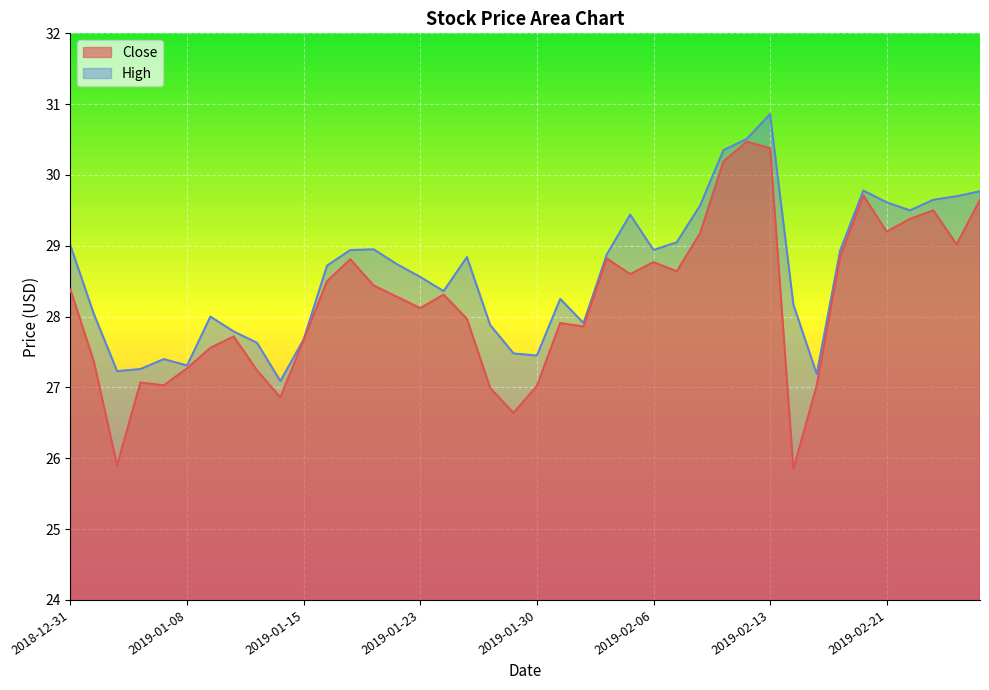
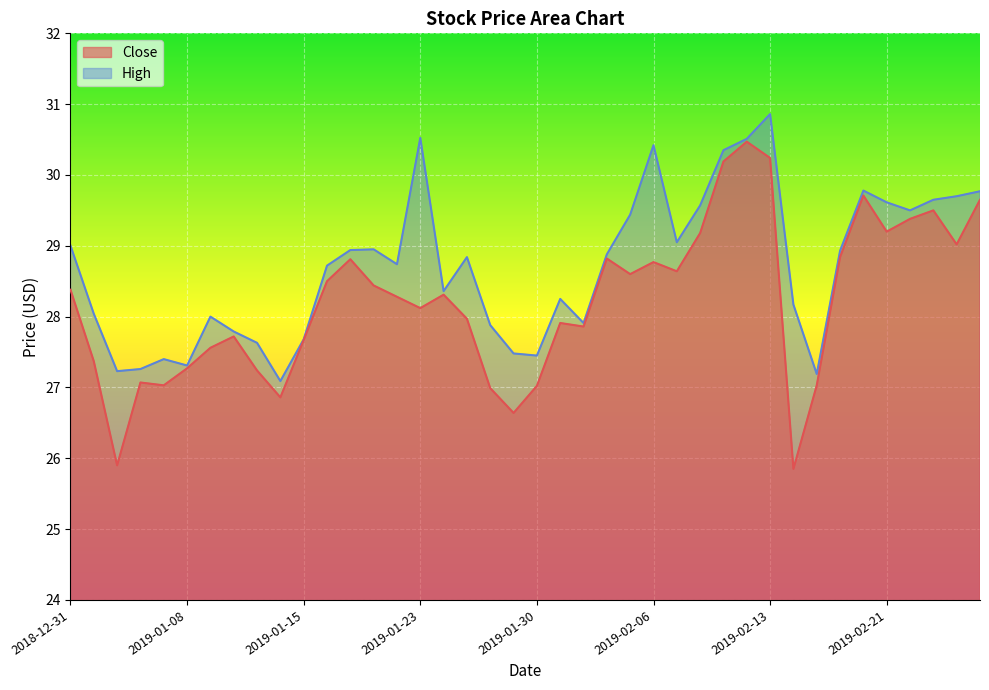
High, 2019-01-23: 28.6 -> 30.5
High, 2019-02-06: 28.9 -> 30.4
Close, 2019-02-13: 30.4 -> 30.2
